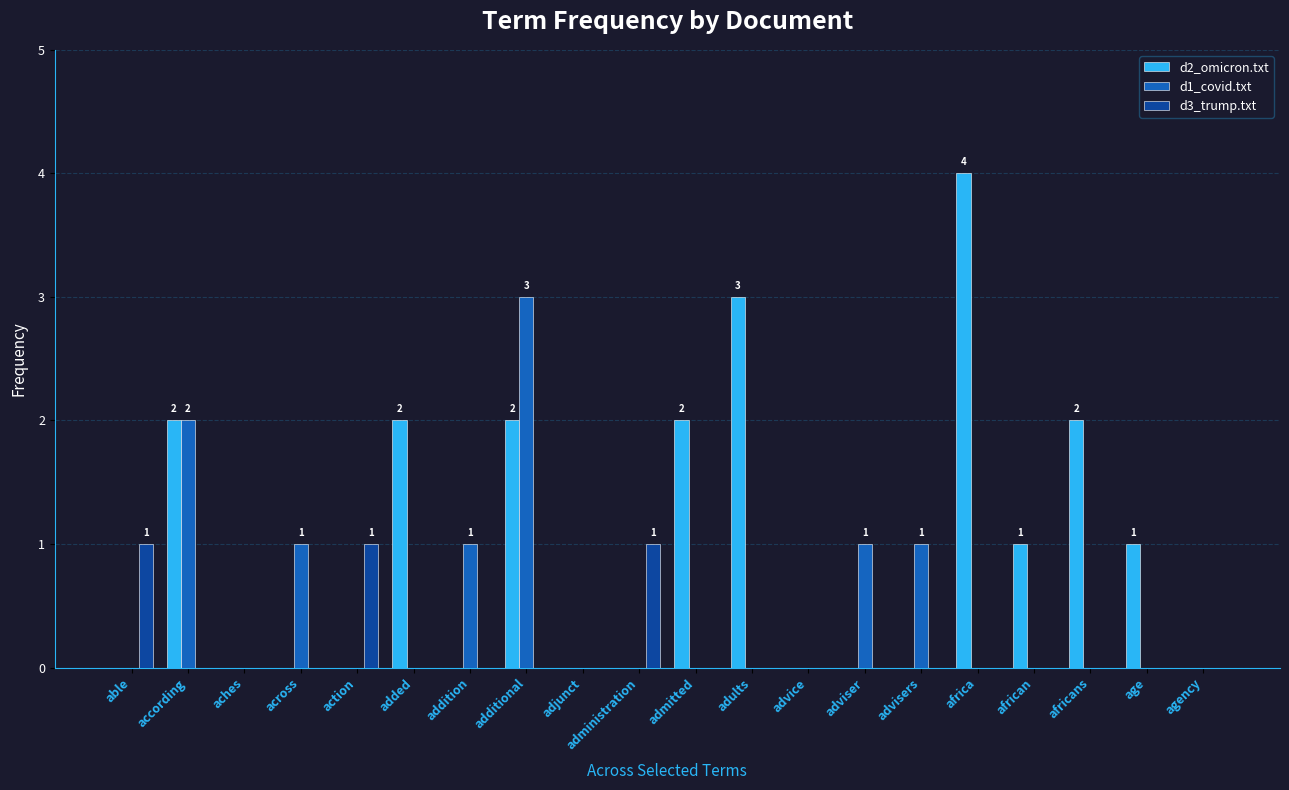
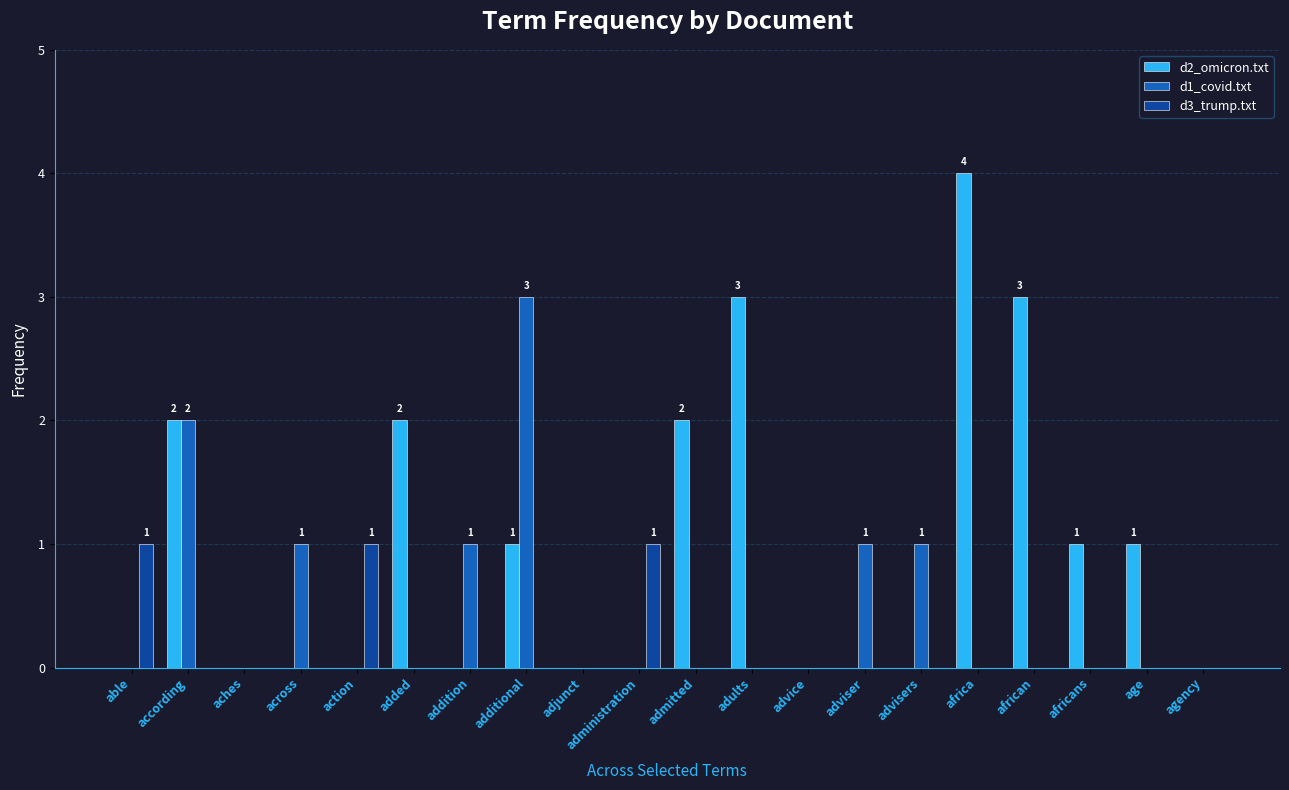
d2_omicron.txt, additional: 2 -> 1
d2_omicron.txt, african: 1 -> 3
d2_omicron.txt, africans: 2 -> 1
